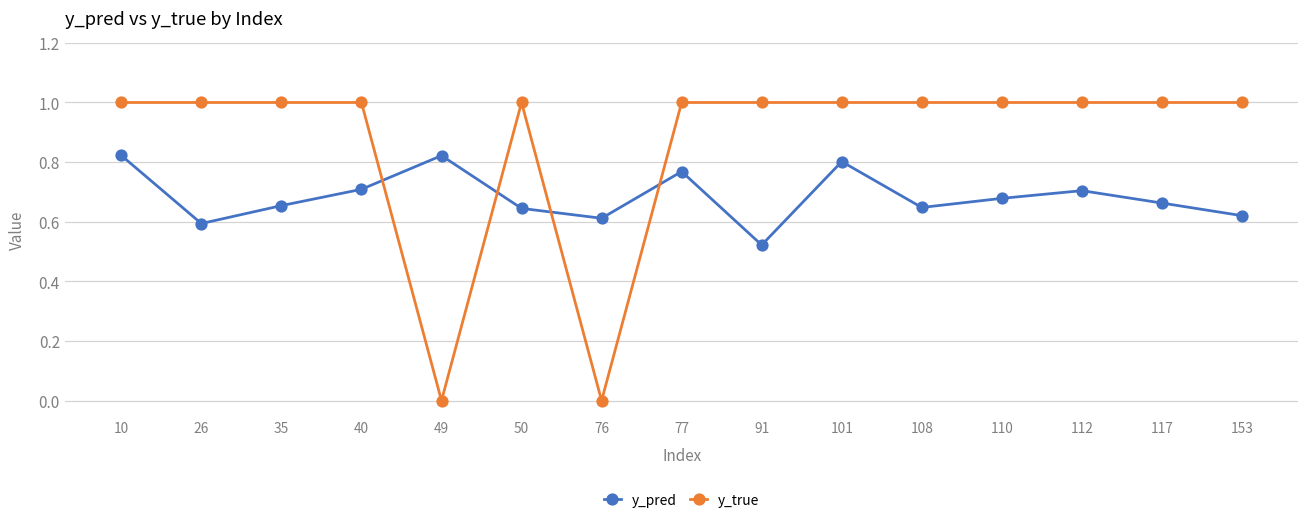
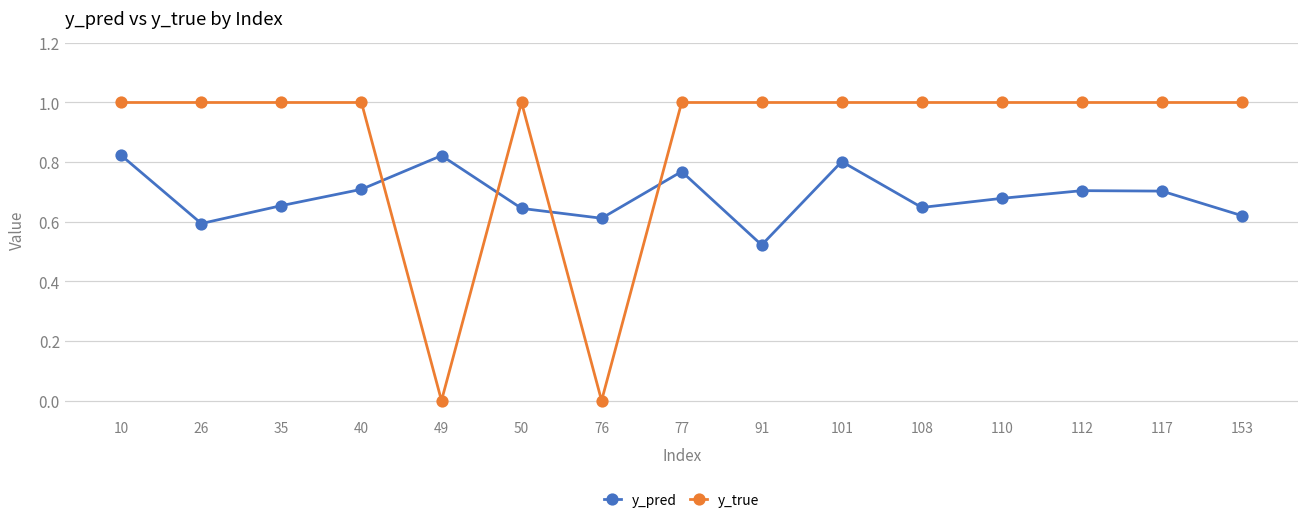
y_pred, 117: 0.66 -> 0.70
